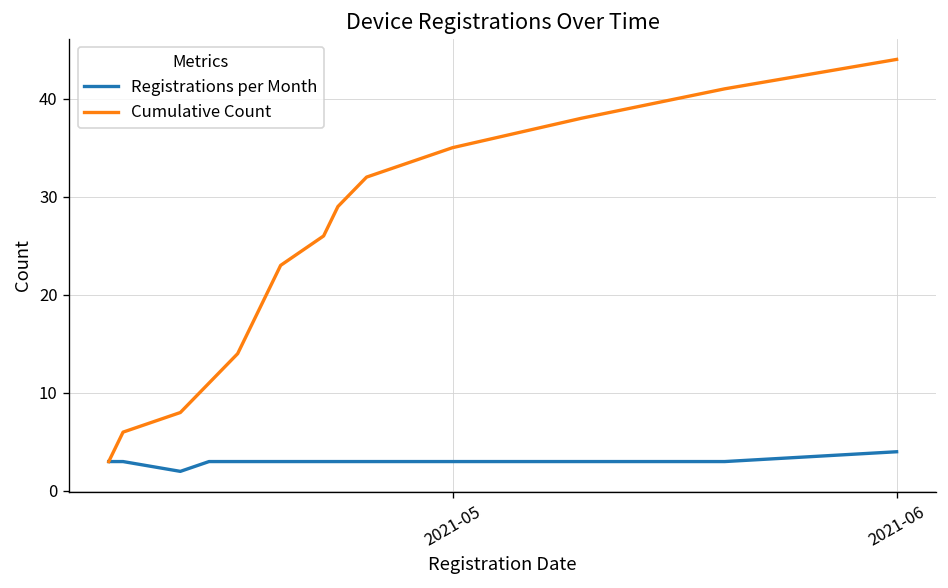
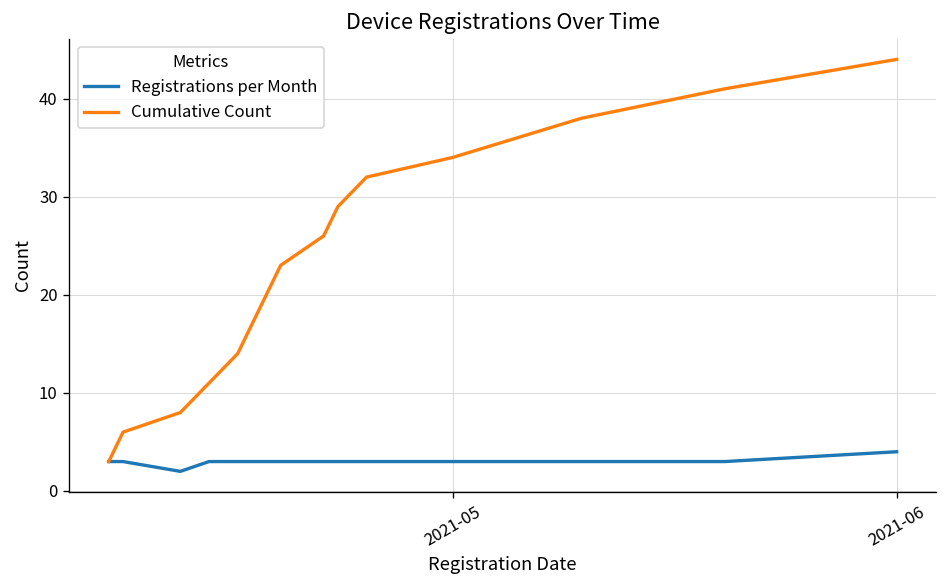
Cumulative Count, 2021-05: 35 -> 34
